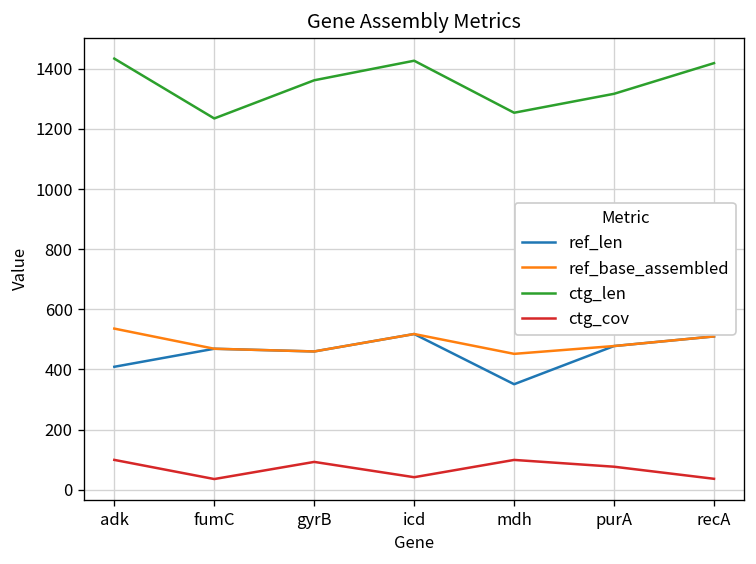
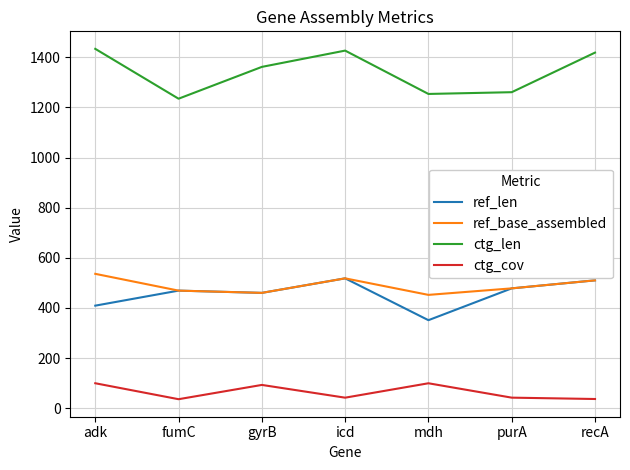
ctg_len, purA: 1320 -> 1260
ctg_cov, purA: 80 -> 40
